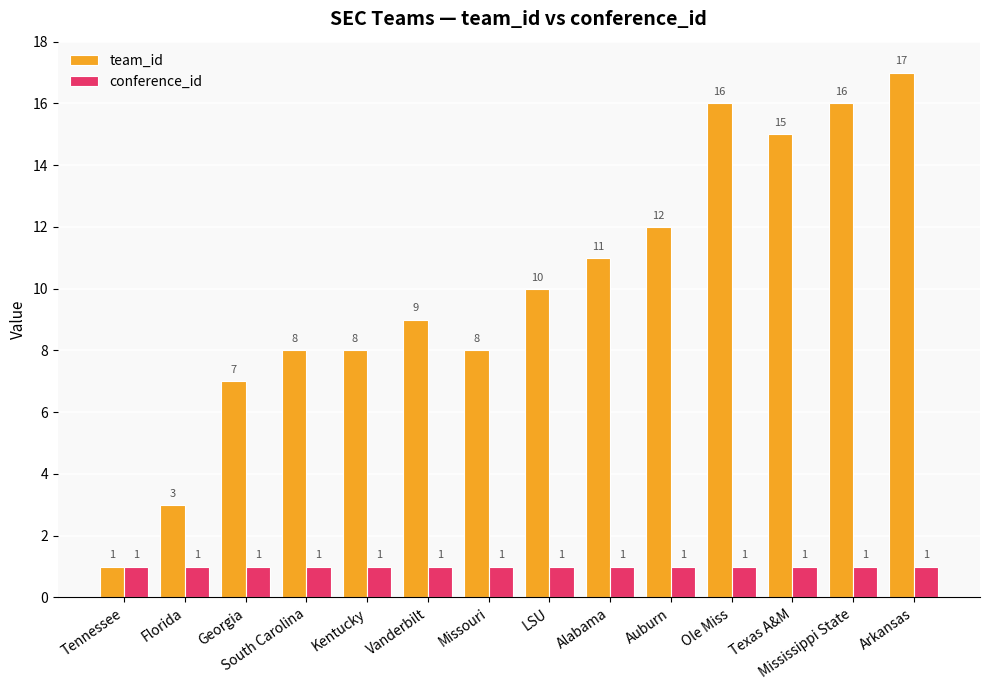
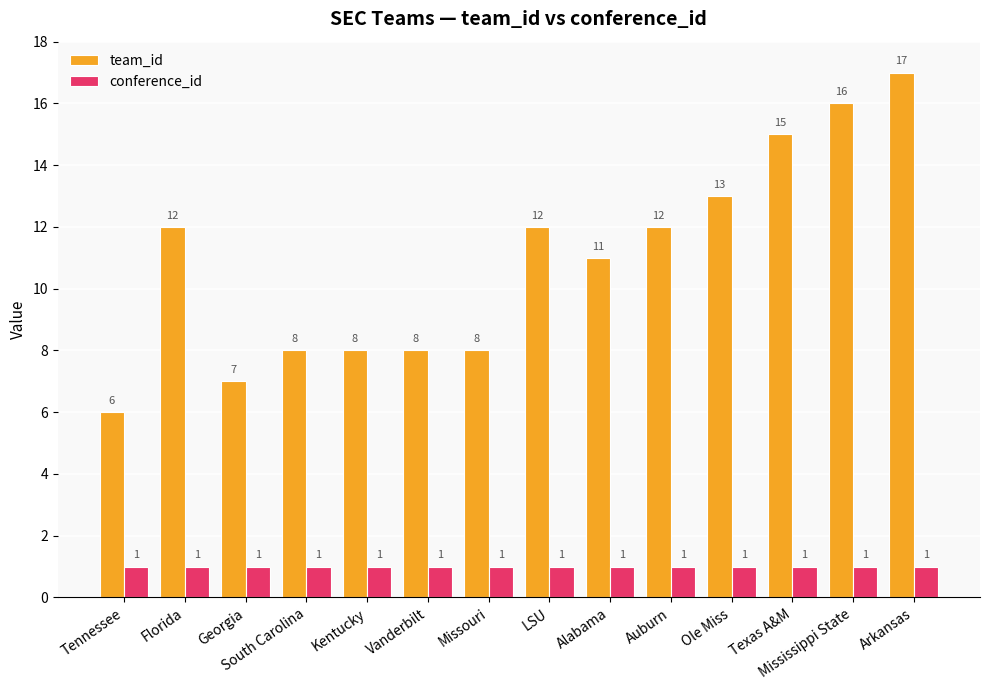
team_id, Tennessee: 1 -> 6
team_id, Florida: 3 -> 12
team_id, Vanderbilt: 9 -> 8
team_id, LSU: 10 -> 12
team_id, Ole Miss: 16 -> 13
